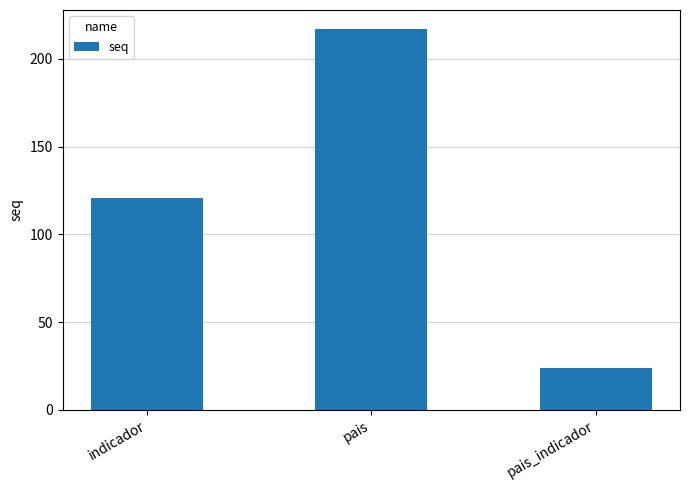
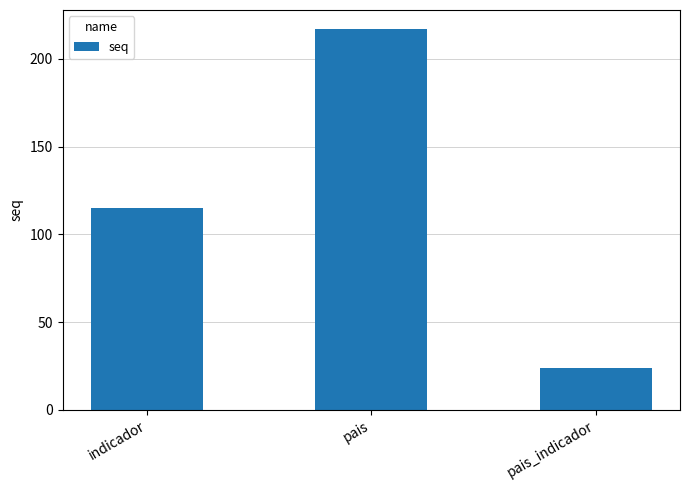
indicador: 121 -> 115
